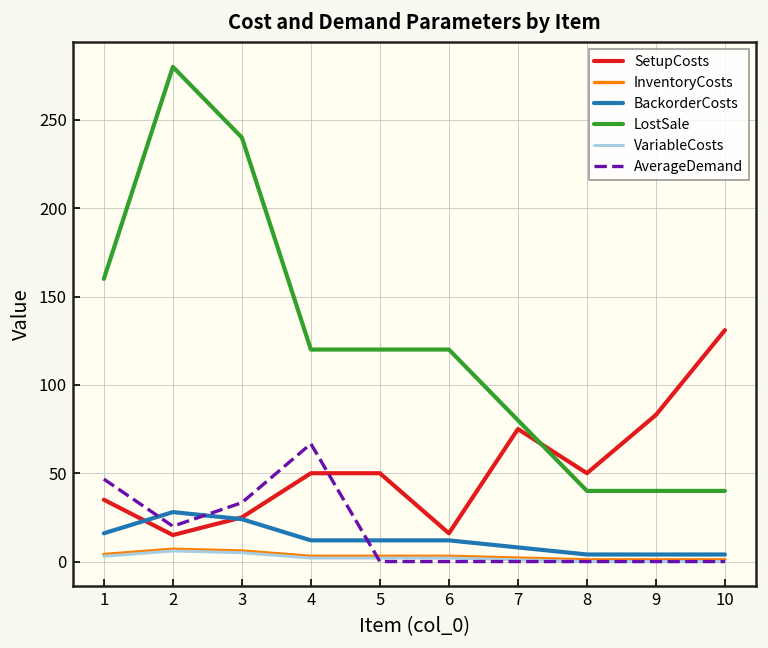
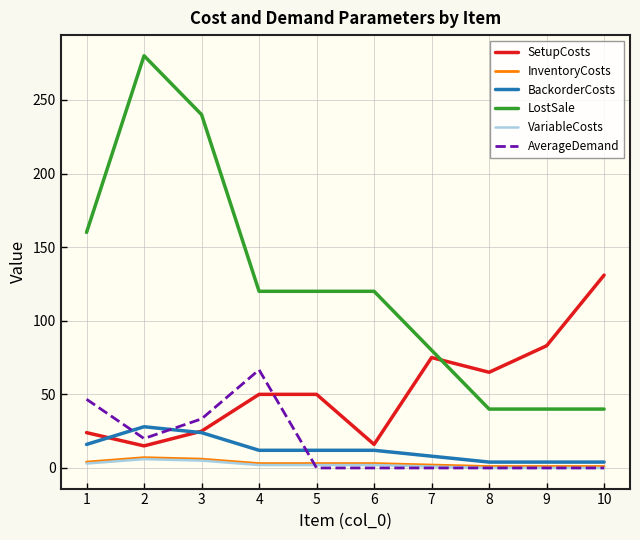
SetupCosts, 1: 35 -> 24
SetupCosts, 8: 50 -> 65
